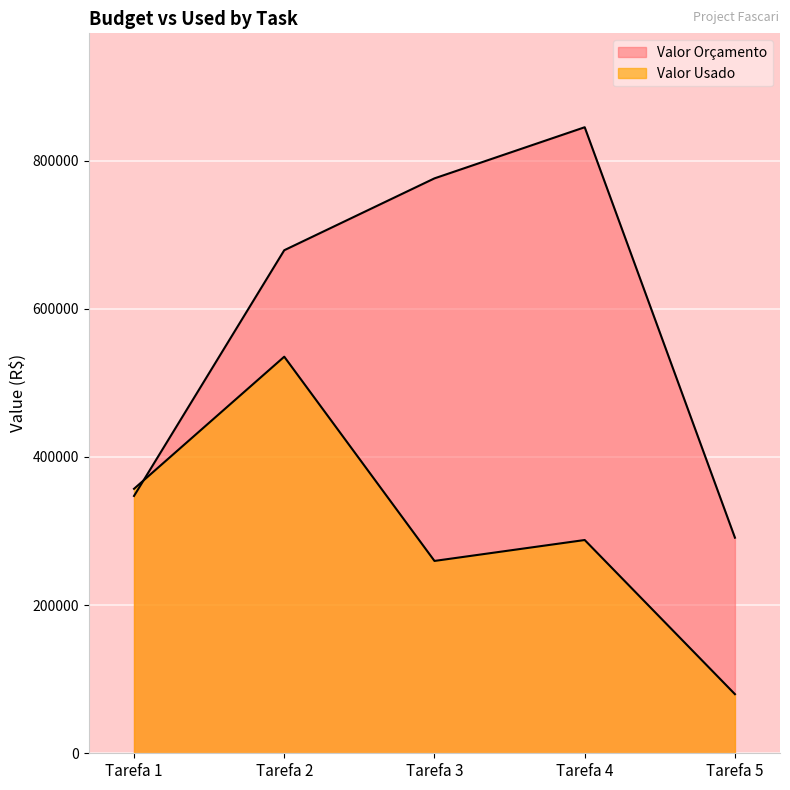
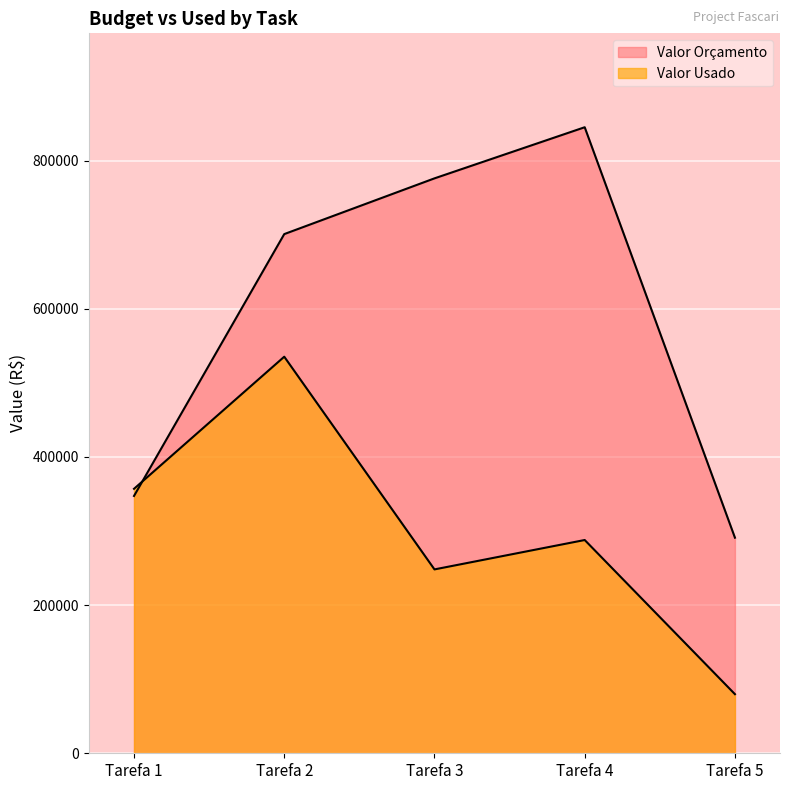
Valor Orçamento, Tarefa 2: 680000 -> 700000
Valor Usado, Tarefa 3: 260000 -> 250000
